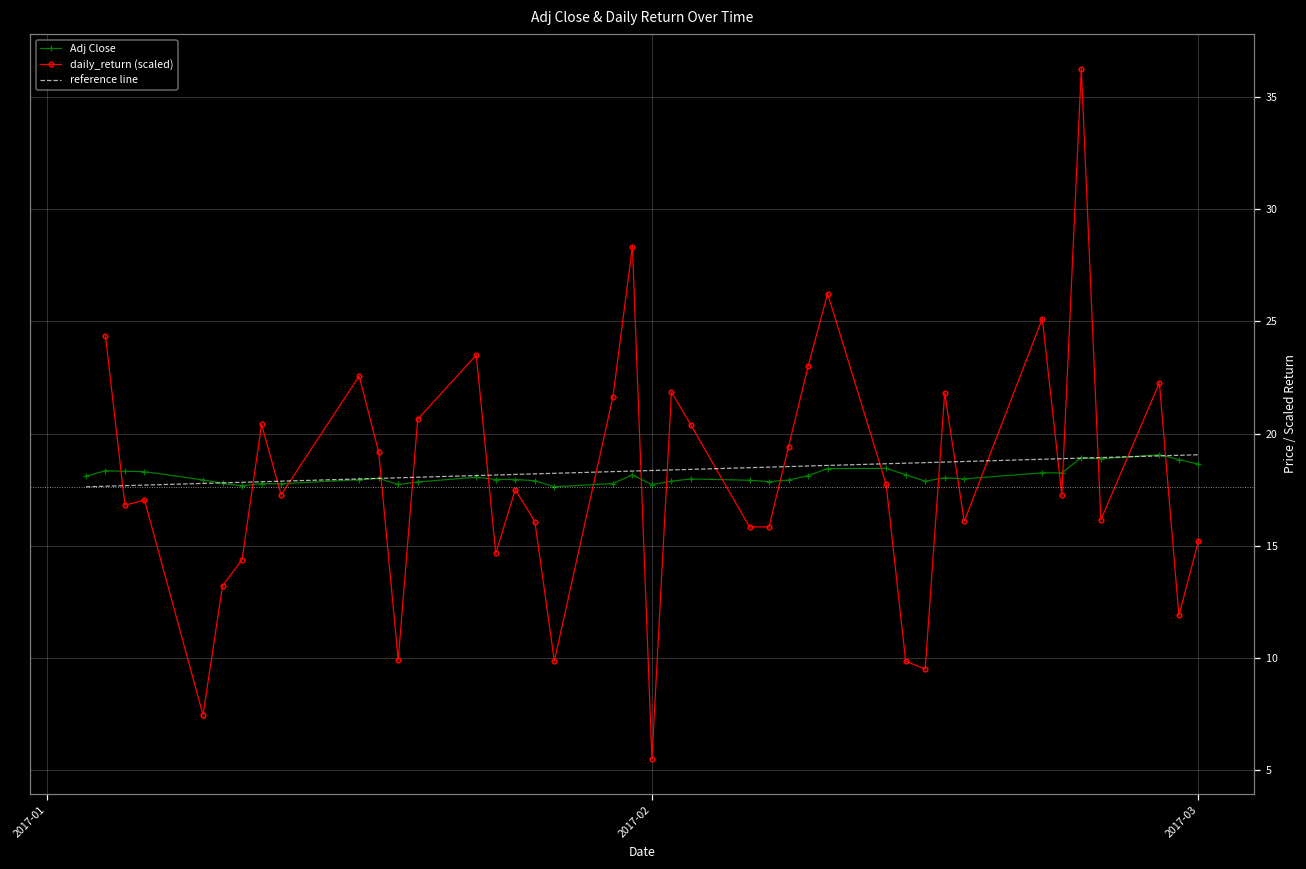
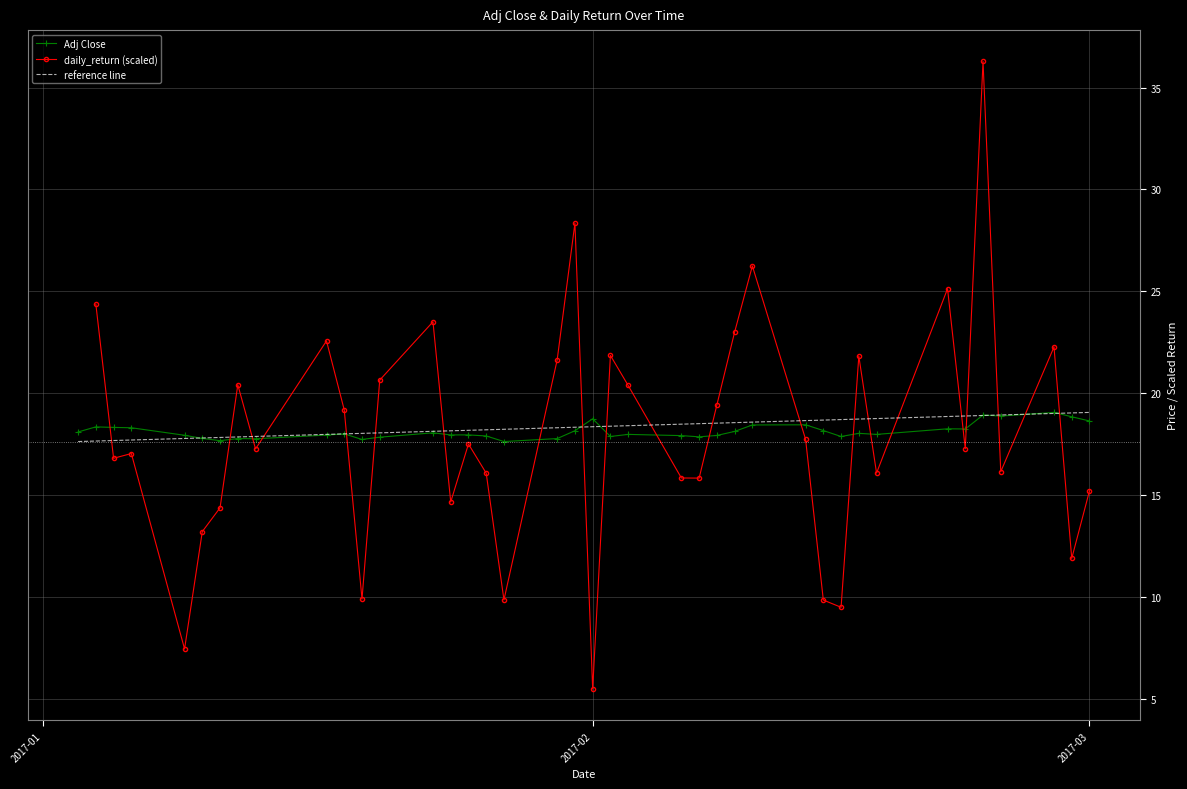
Adj Close, 2017-02: 17.7 -> 18.7
